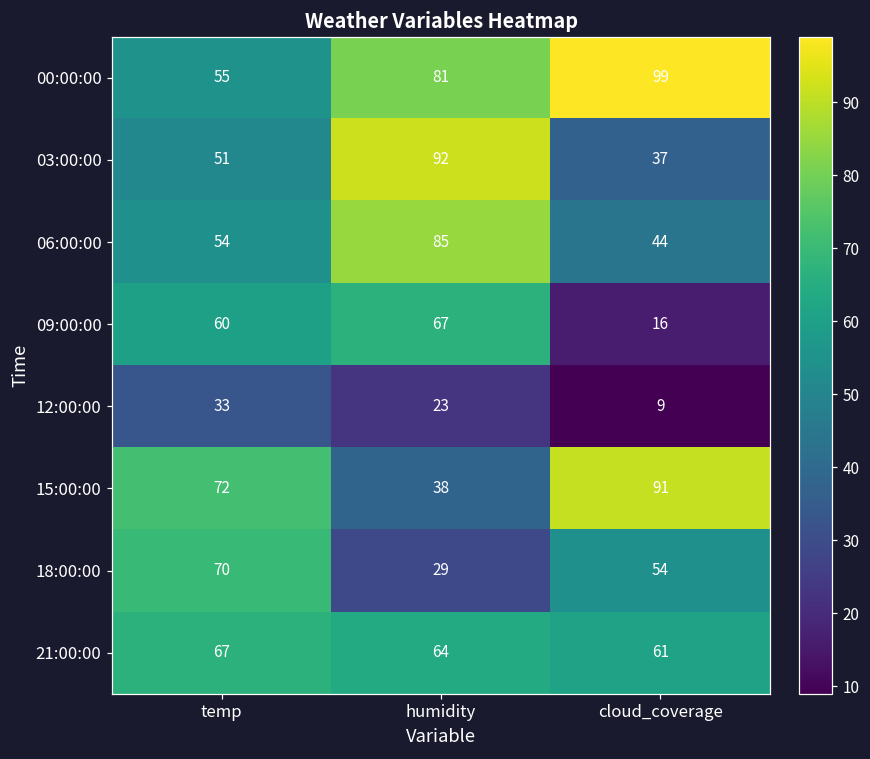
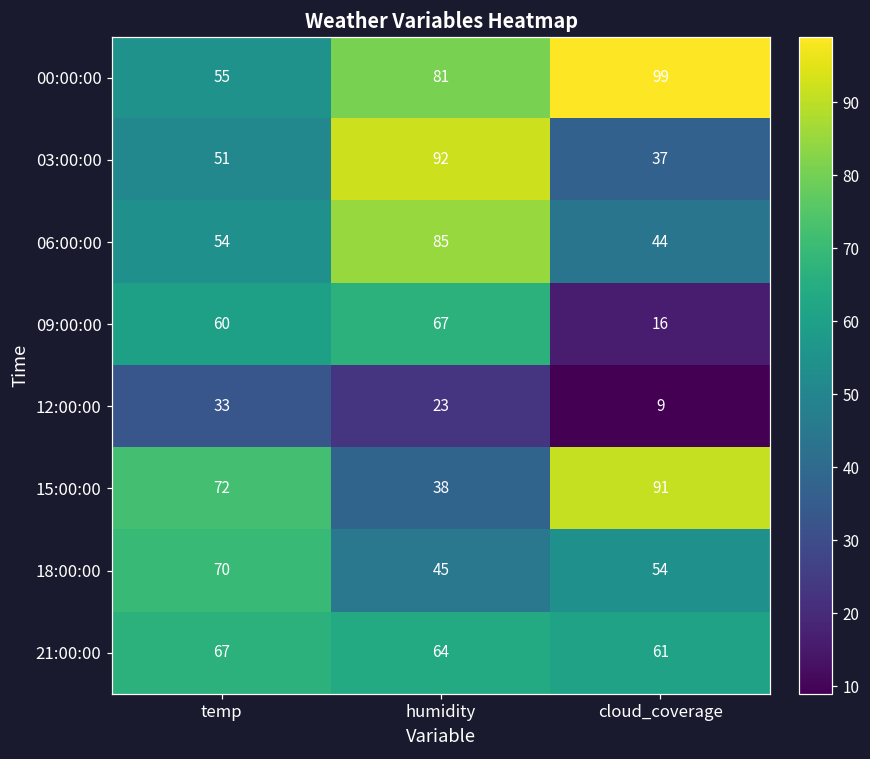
18:00:00, humidity: 29 -> 45
